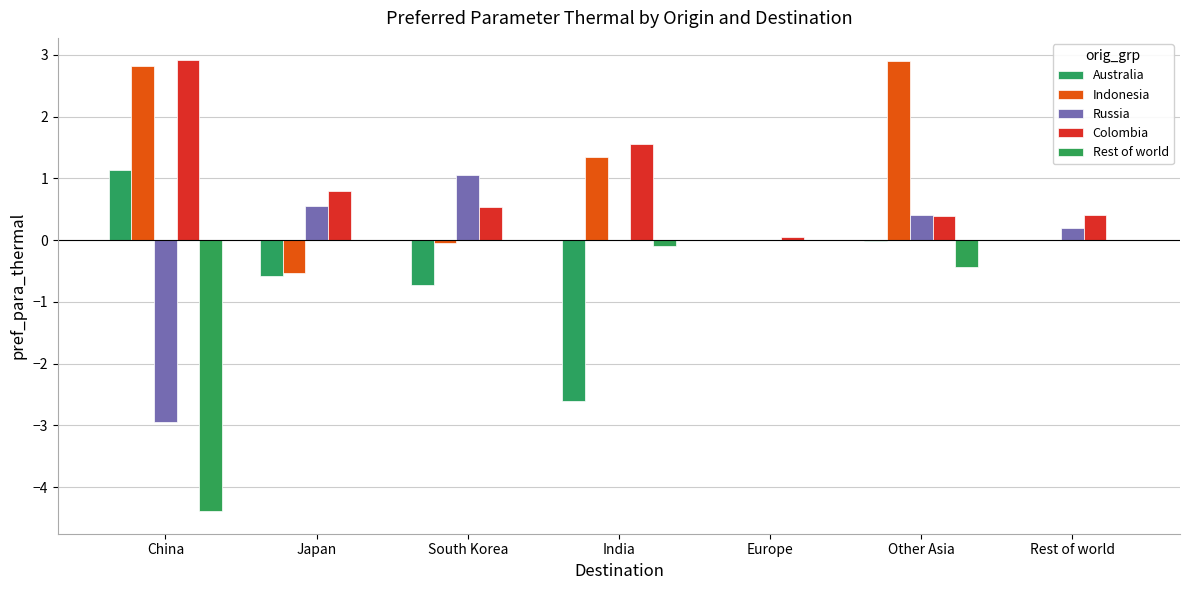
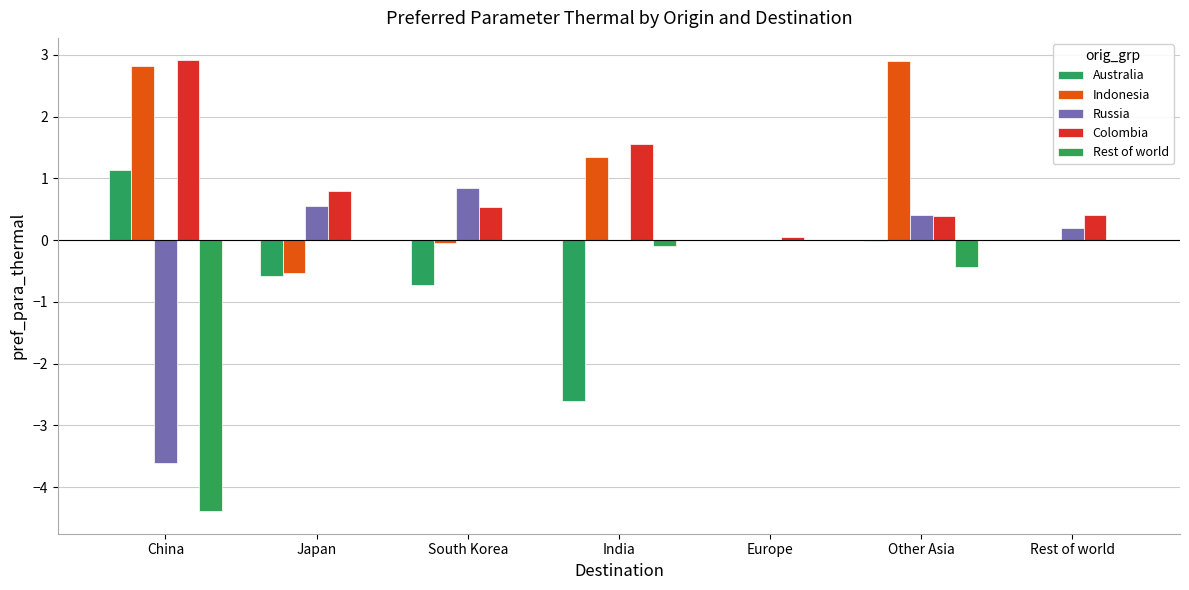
Russia, China: -2.9 -> -3.6
Russia, South Korea: 1.1 -> 0.8
